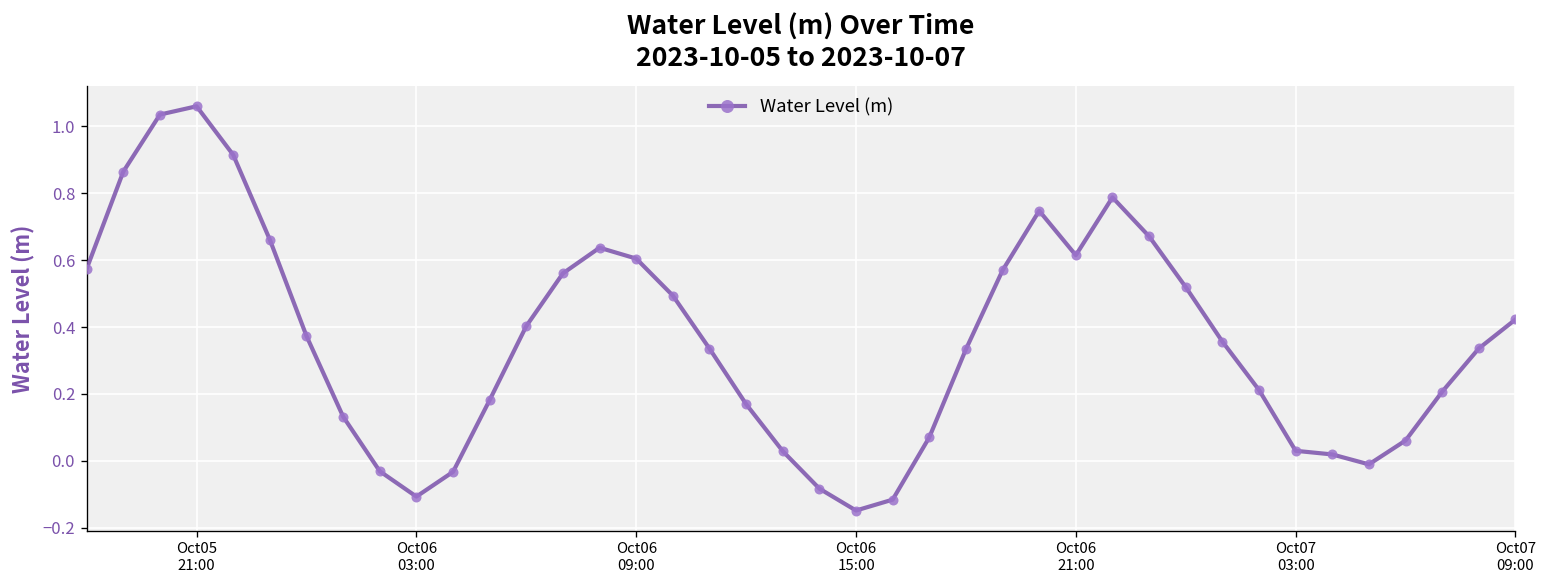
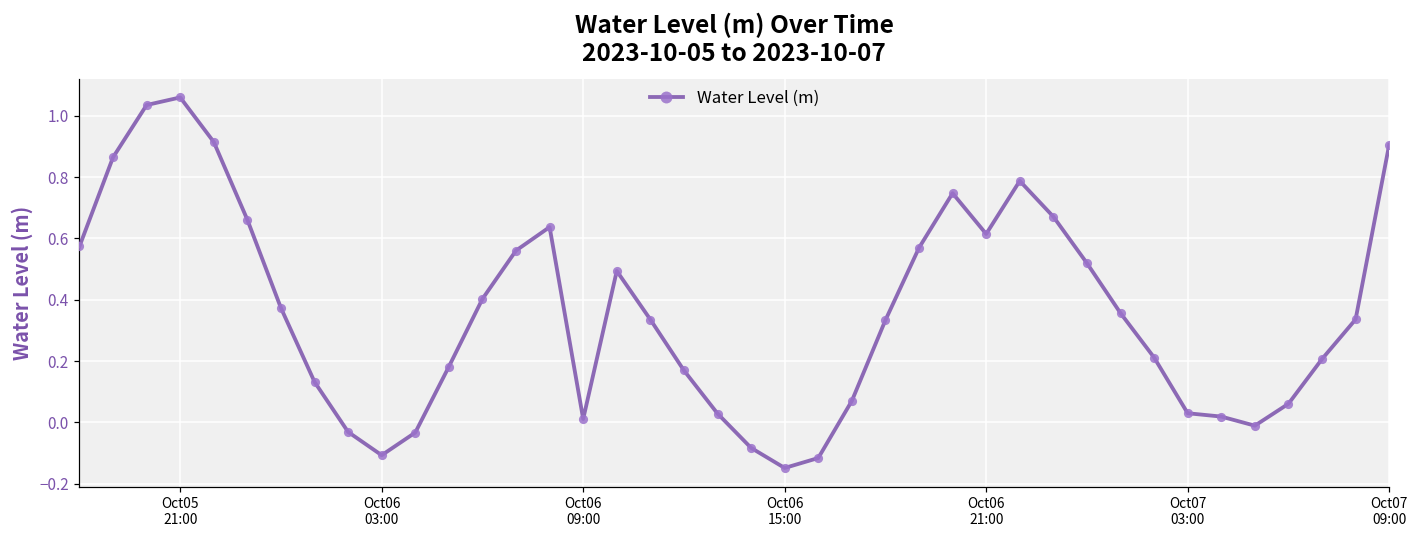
Oct06 09:00: 0.60 -> 0.01
Oct07 09:00: 0.42 -> 0.91
